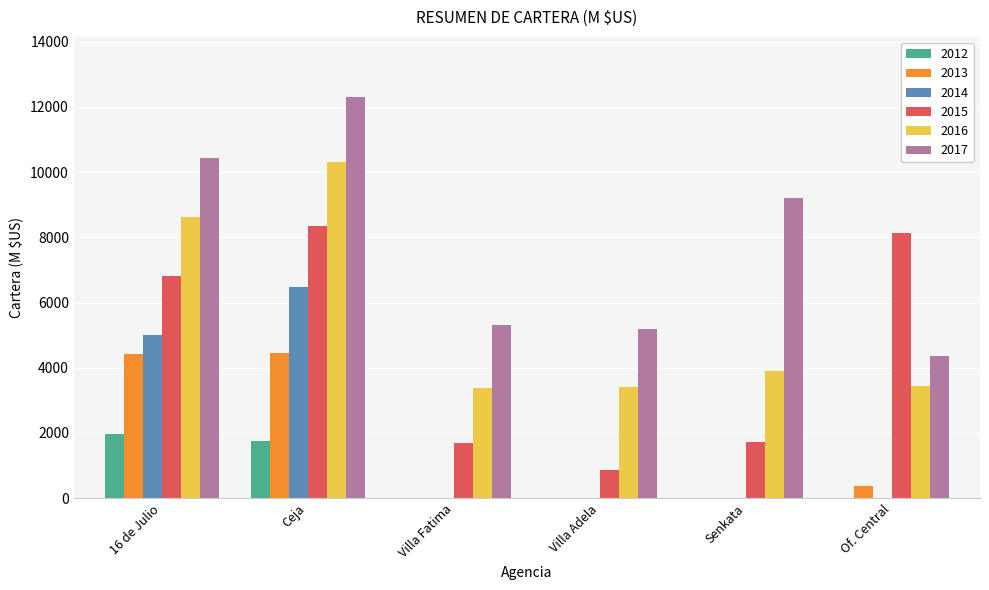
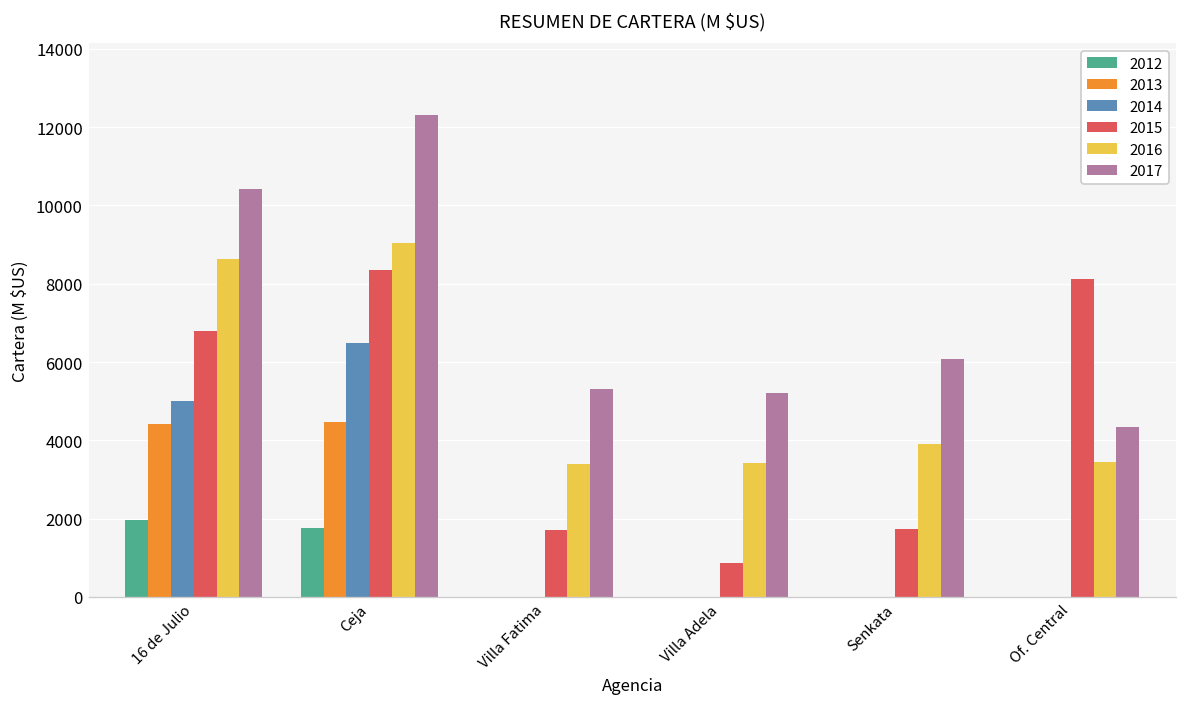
2016, Ceja: 10300 -> 9000
2017, Senkata: 9200 -> 6100
2013, Of. Central: 400 -> 0
